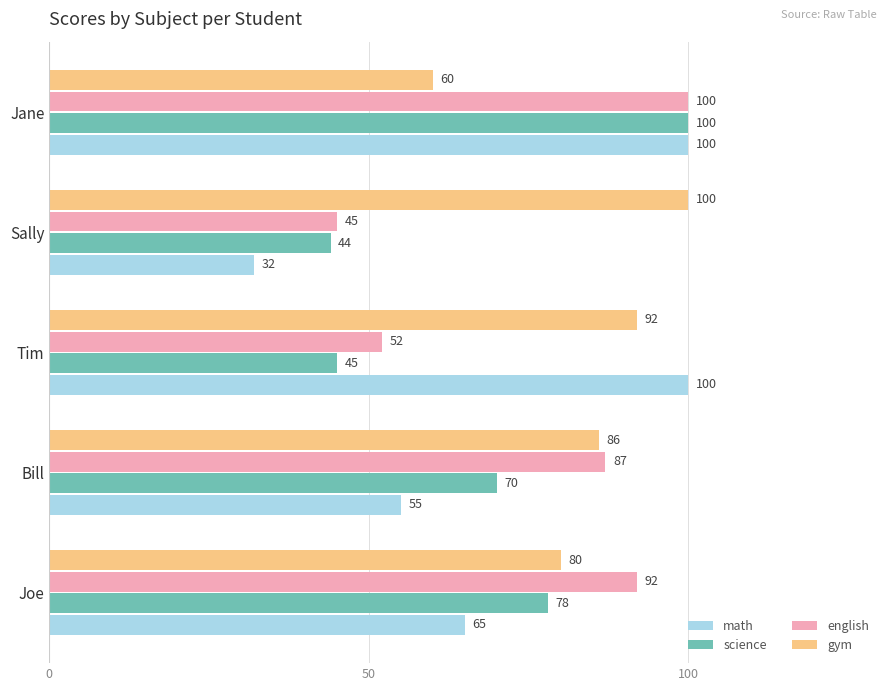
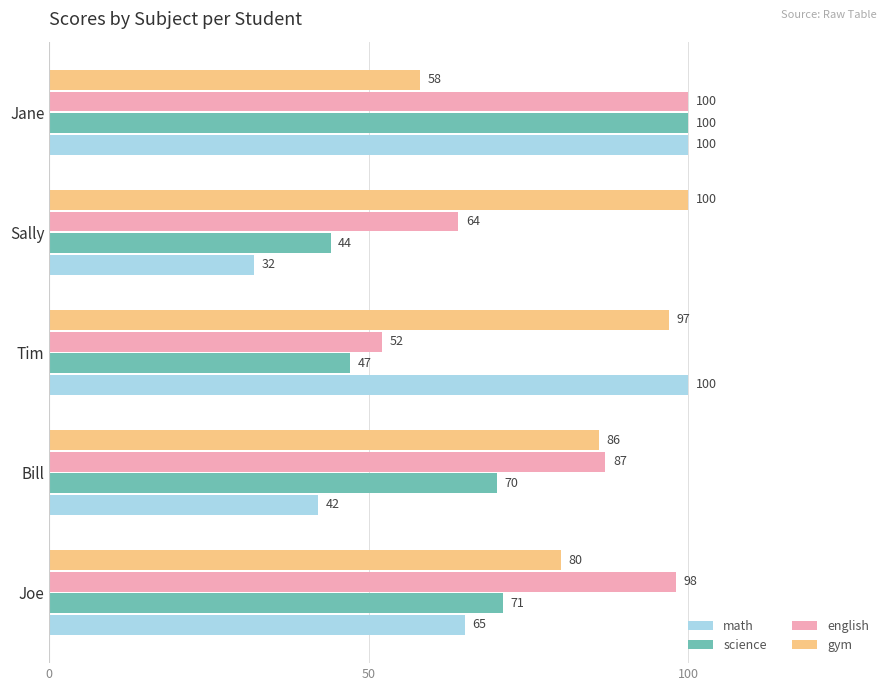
gym, Jane: 60 -> 58
english, Sally: 45 -> 64
gym, Tim: 92 -> 97
science, Tim: 45 -> 47
math, Bill: 55 -> 42
english, Joe: 92 -> 98
science, Joe: 78 -> 71
